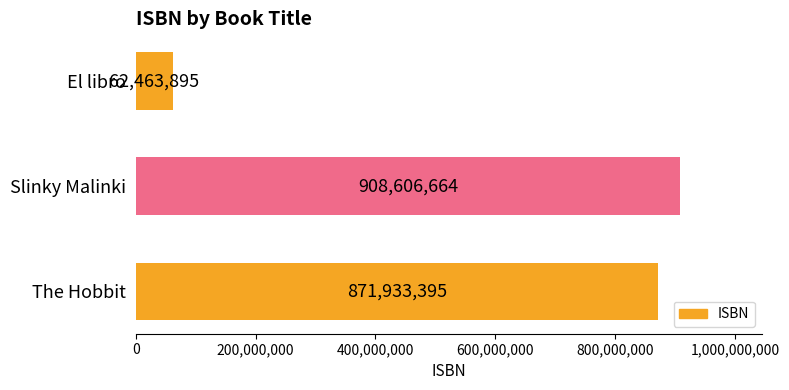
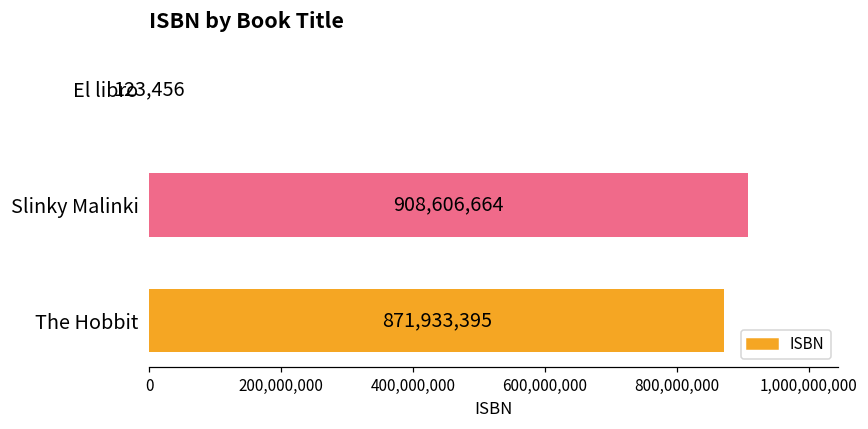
El libro: 62,463,895 -> 123,456
